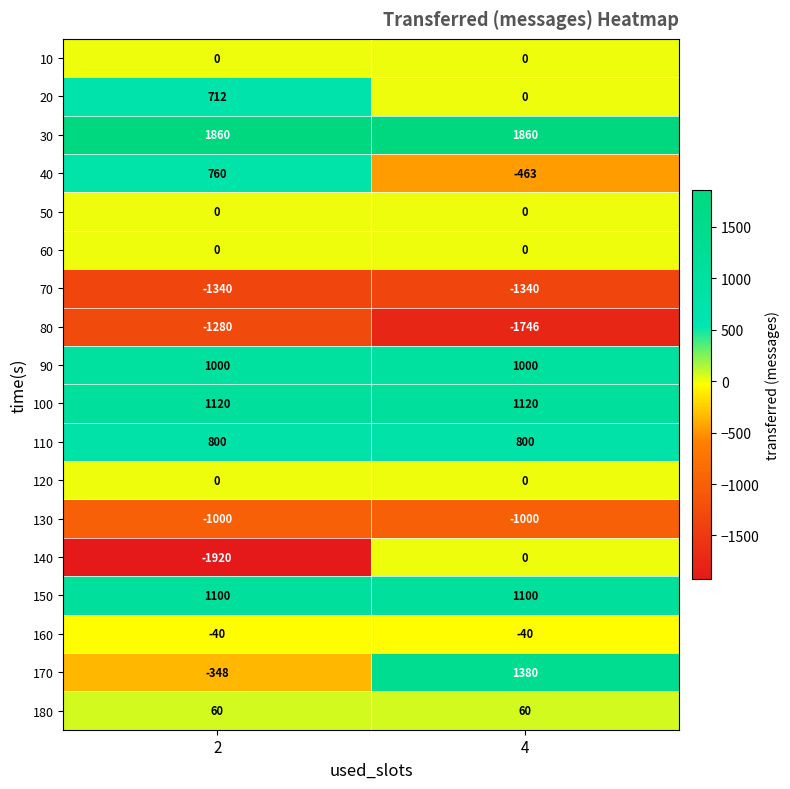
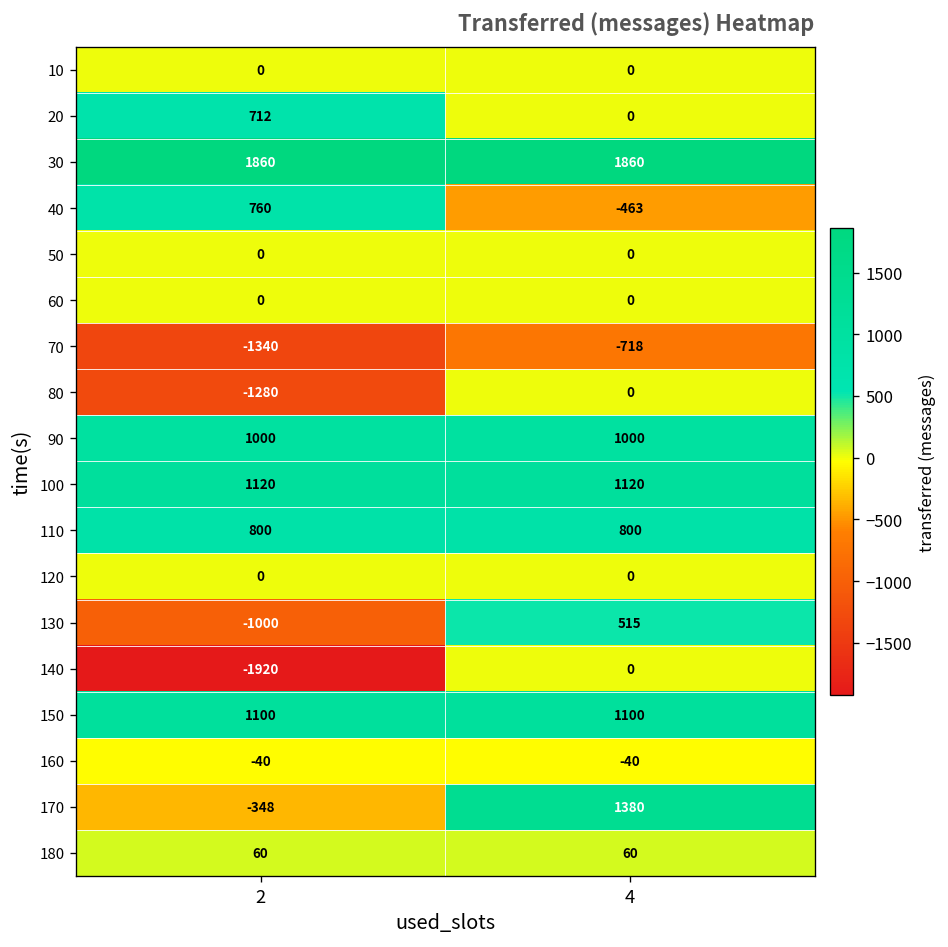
70, 4: -1340 -> -718
80, 4: -1746 -> 0
130, 4: -1000 -> 515
